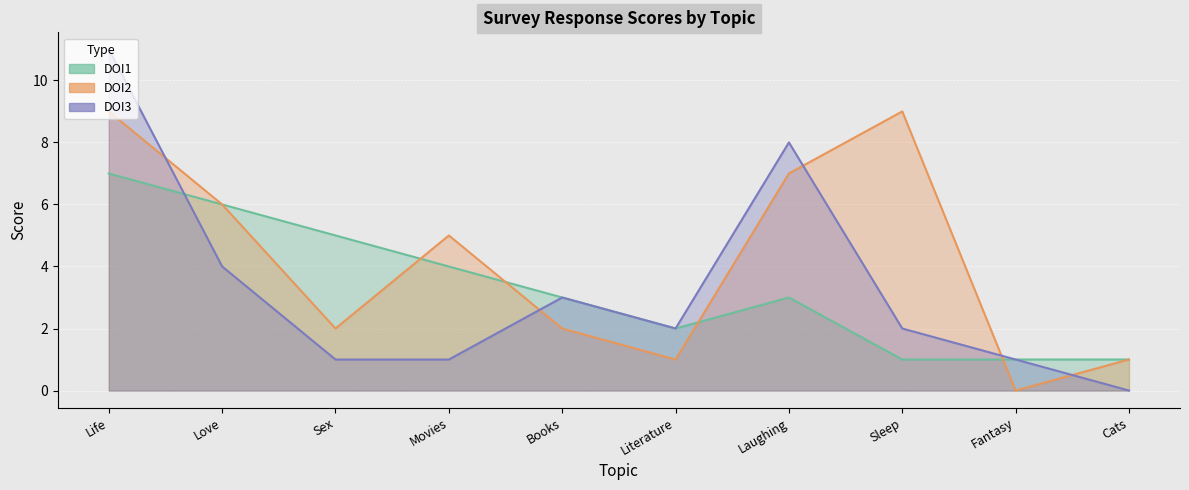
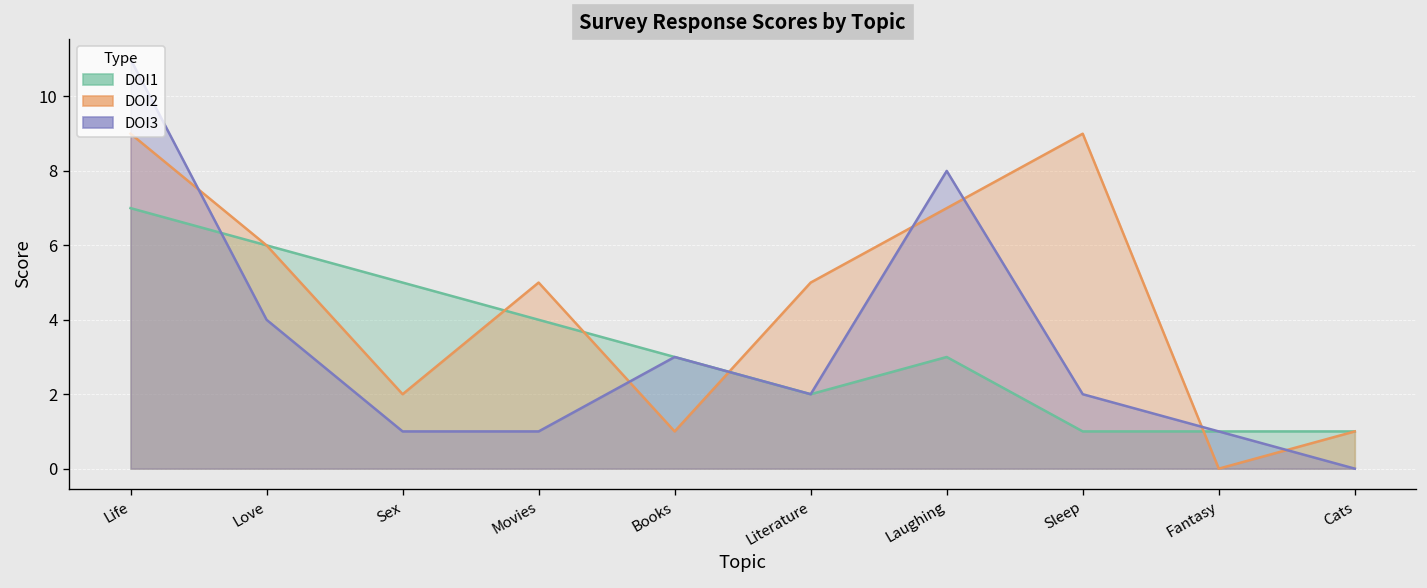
DOI2, Books: 2 -> 1
DOI2, Literature: 1 -> 5
